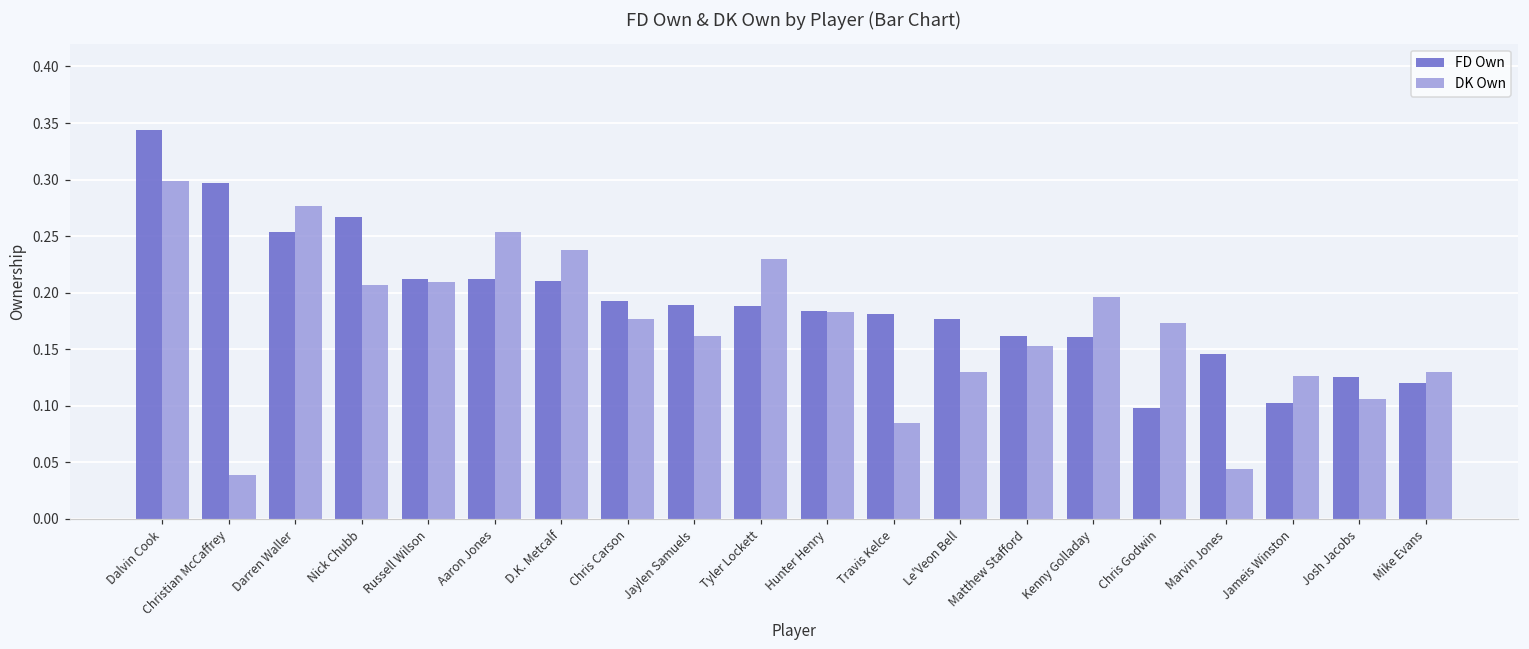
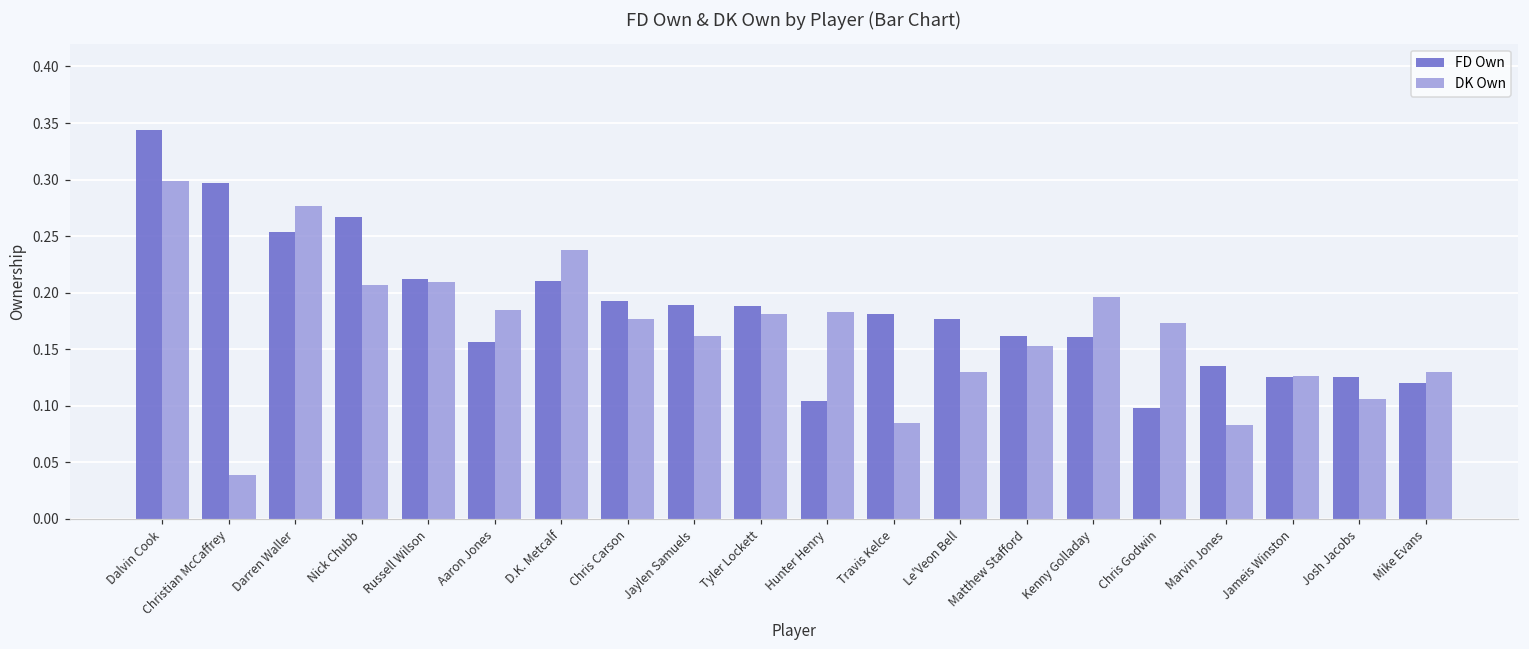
FD Own, Aaron Jones: 0.212 -> 0.156
DK Own, Aaron Jones: 0.254 -> 0.185
DK Own, Tyler Lockett: 0.230 -> 0.181
FD Own, Hunter Henry: 0.184 -> 0.104
FD Own, Marvin Jones: 0.146 -> 0.135
DK Own, Marvin Jones: 0.044 -> 0.083
FD Own, Jameis Winston: 0.102 -> 0.125
